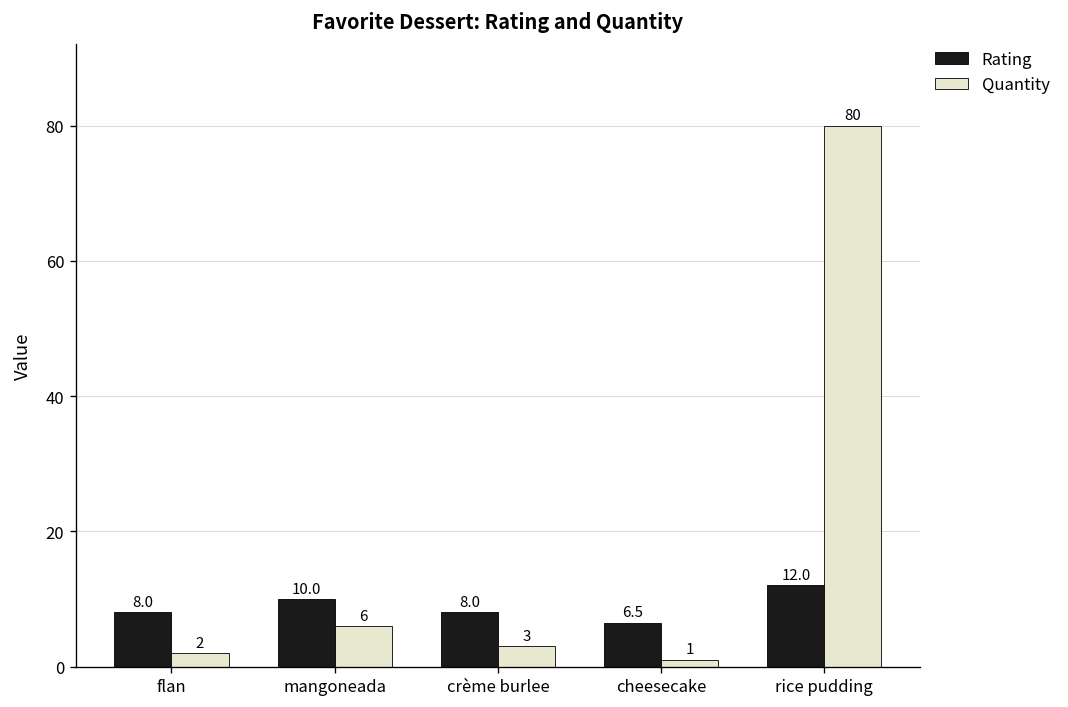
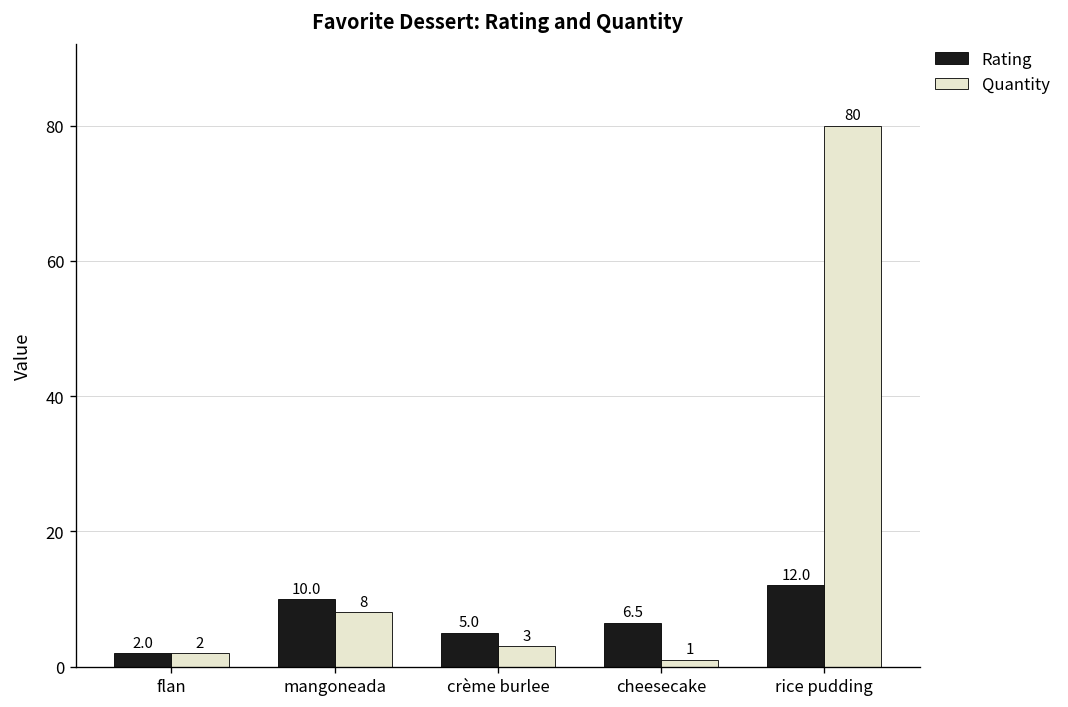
Rating, flan: 8.0 -> 2.0
Quantity, mangoneada: 6 -> 8
Rating, crème burlee: 8.0 -> 5.0
